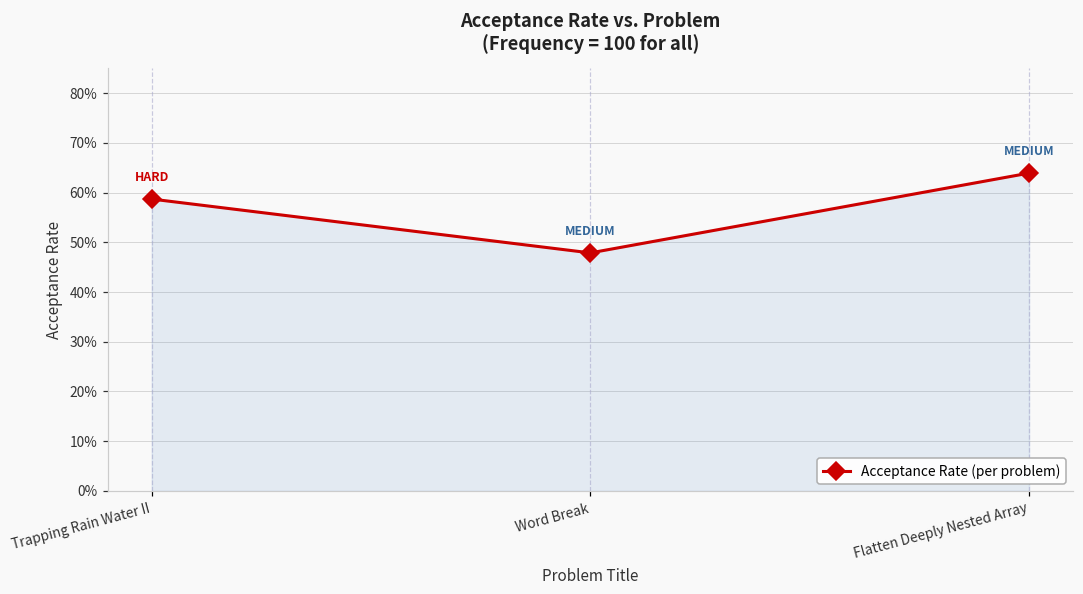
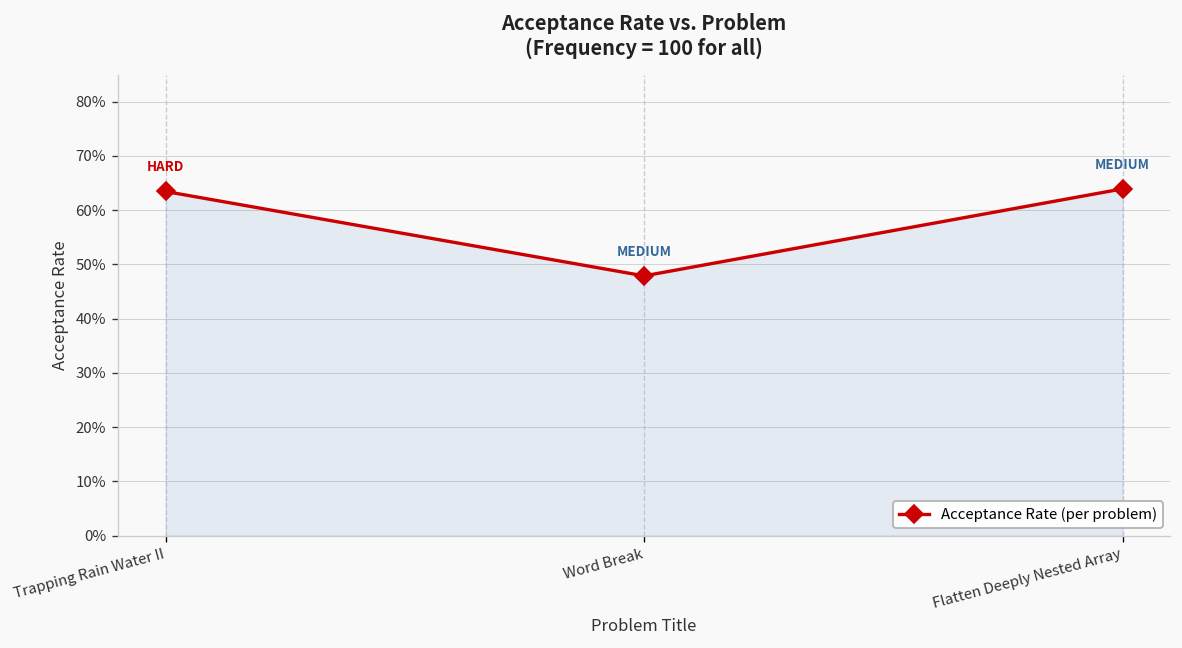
Trapping Rain Water II: 59% -> 63%
